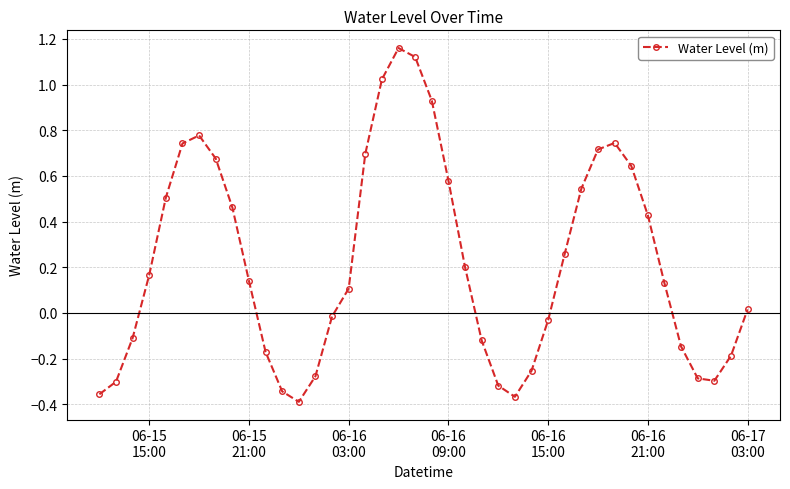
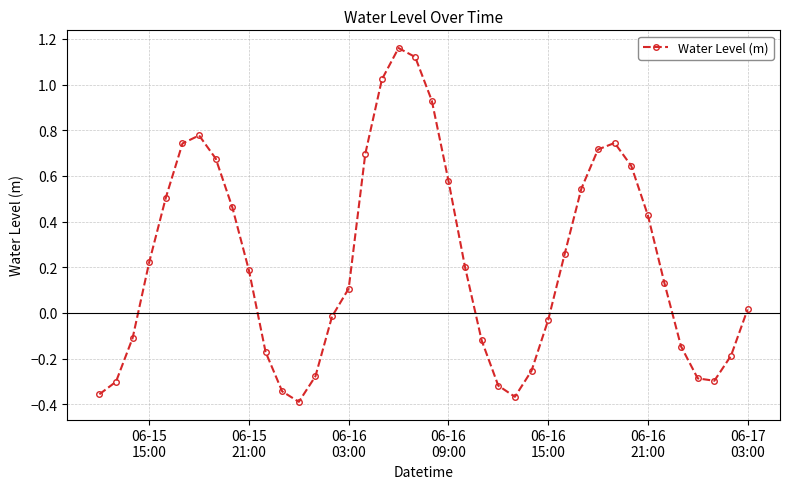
06-15 15:00: 0.17 -> 0.22
06-15 21:00: 0.14 -> 0.19
